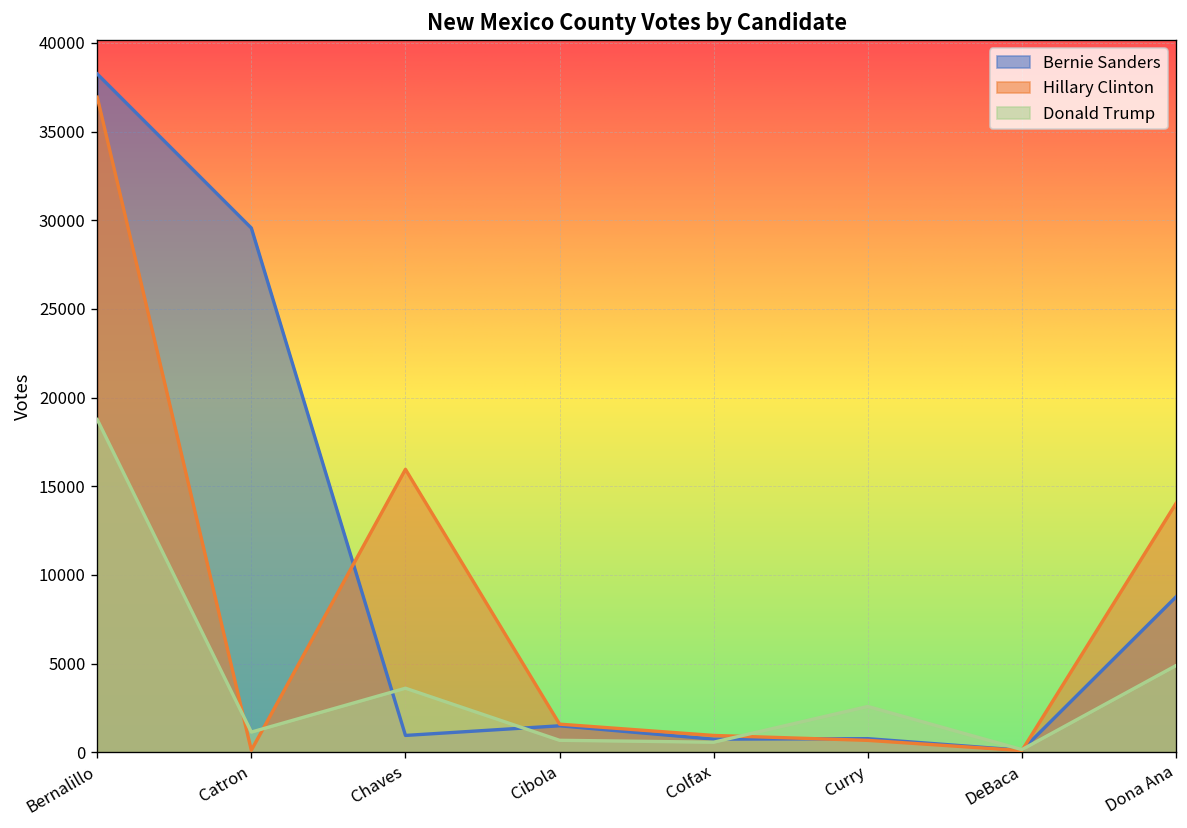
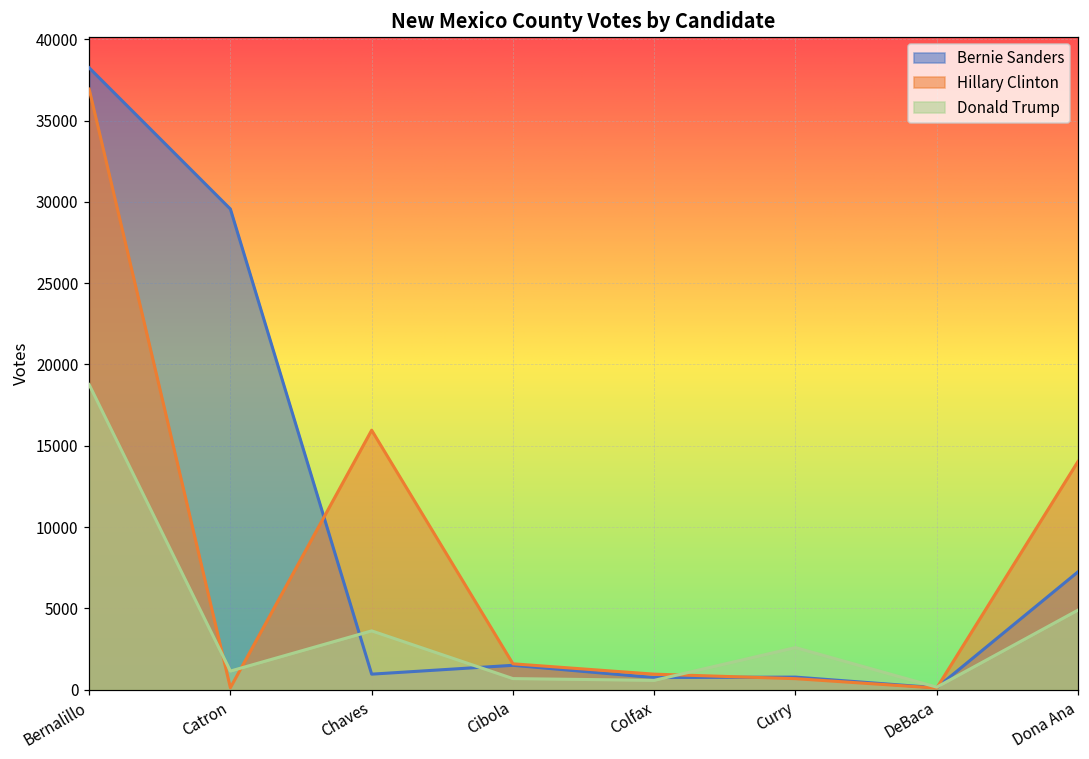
Bernie Sanders, Dona Ana: 8800 -> 7200
